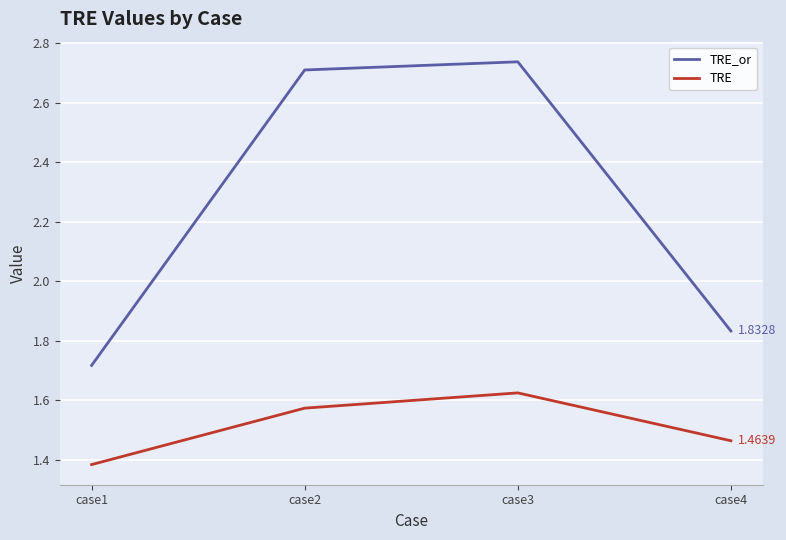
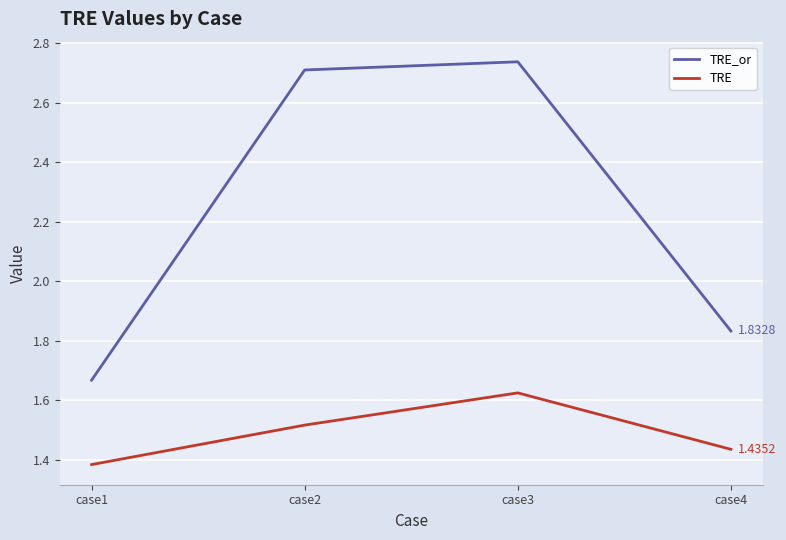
TRE_or, case1: 1.72 -> 1.67
TRE, case2: 1.57 -> 1.52
TRE, case4: 1.4639 -> 1.4352
